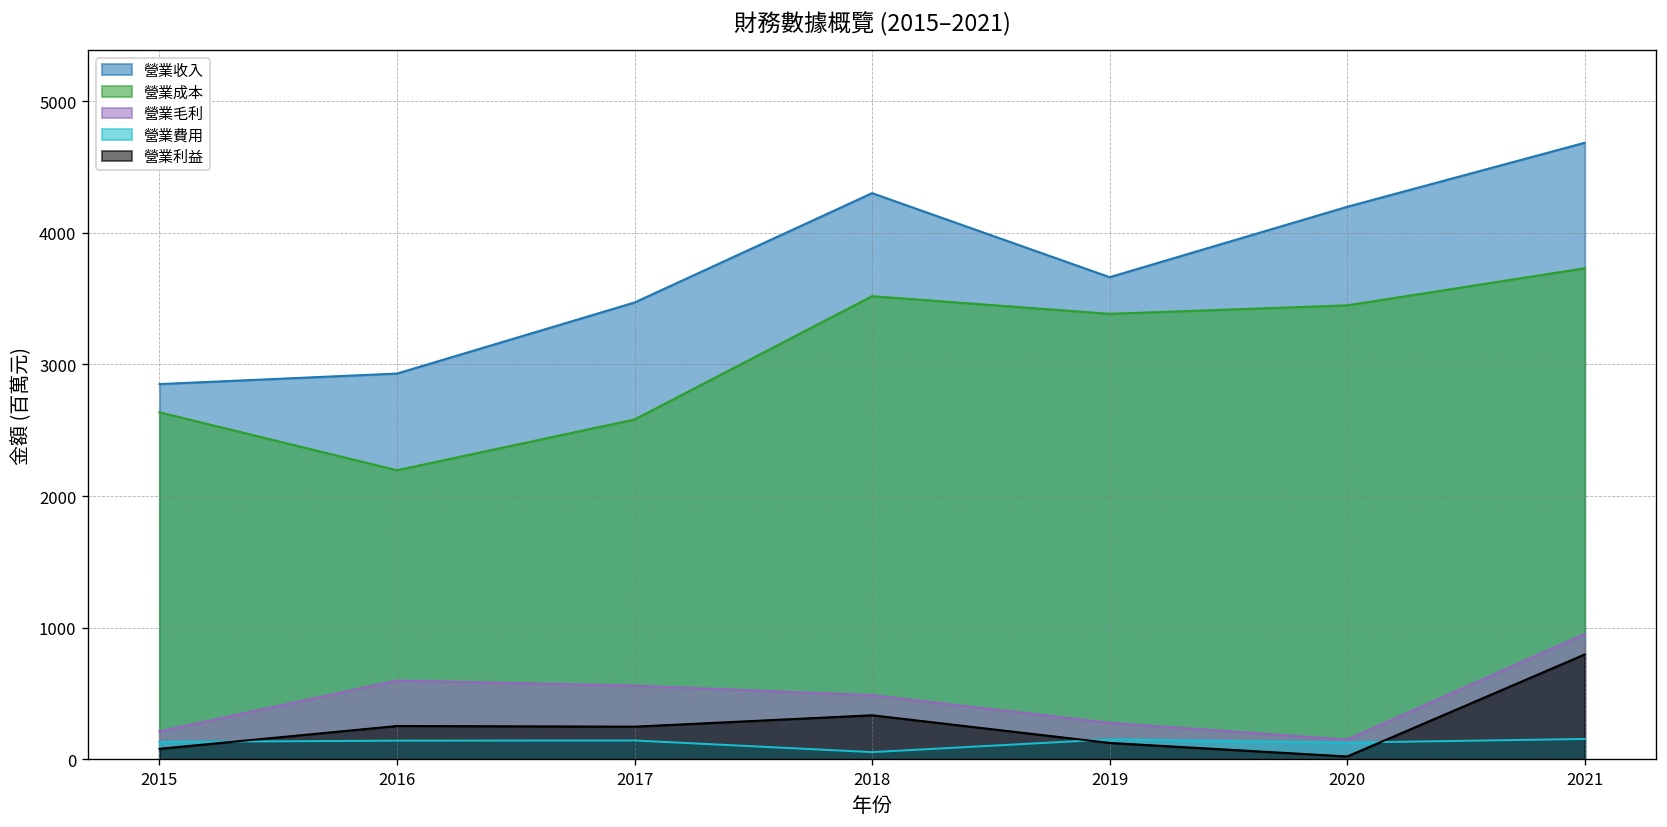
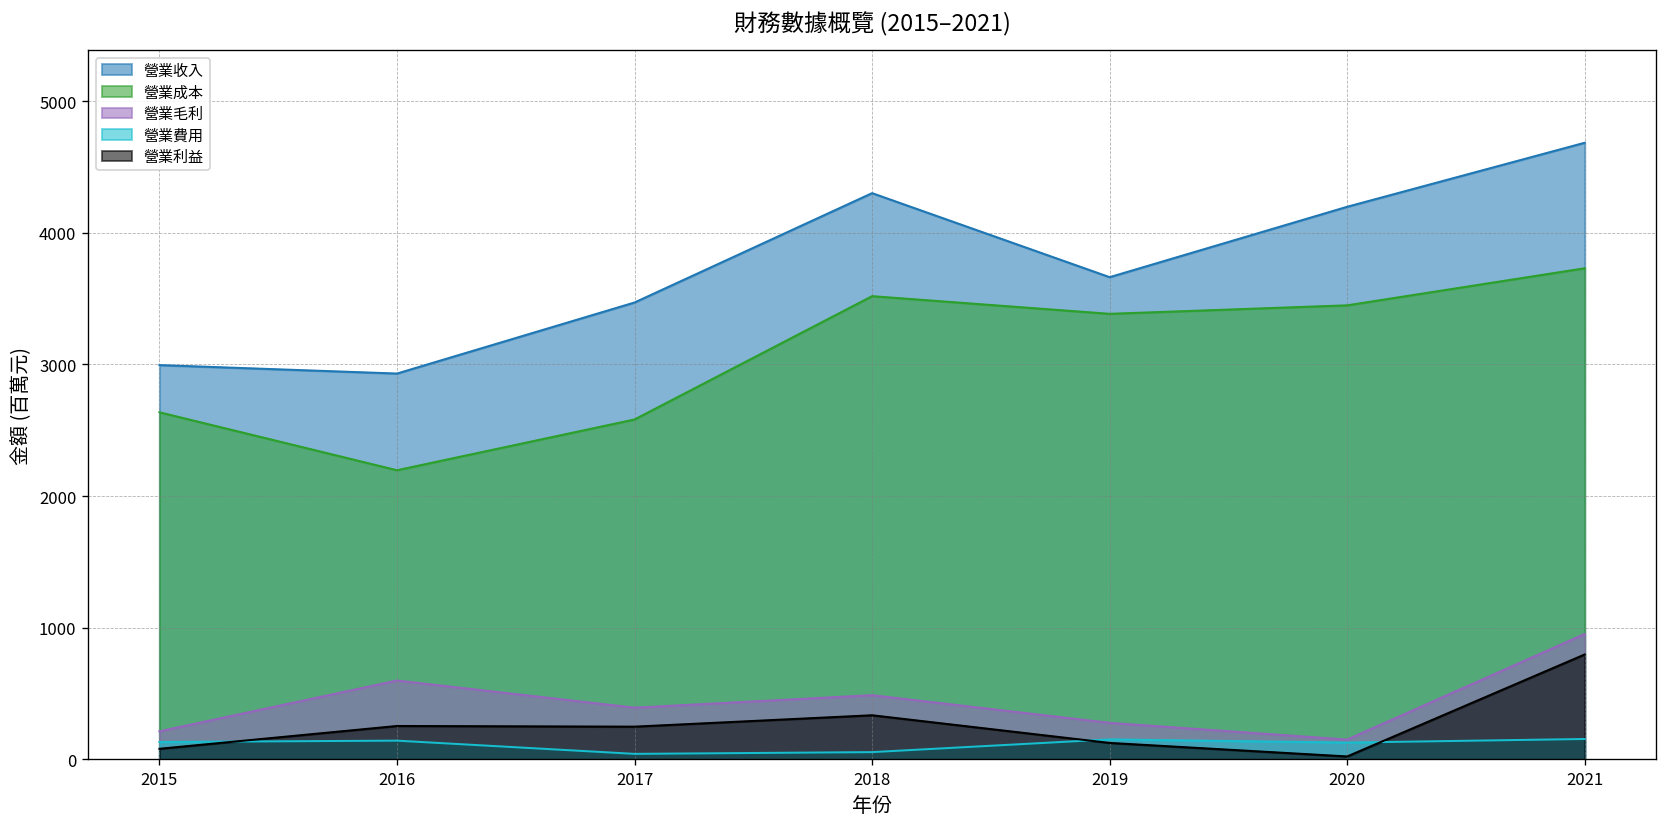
營業收入, 2015: 2850 -> 2990
營業毛利, 2017: 560 -> 390
營業費用, 2017: 140 -> 40
